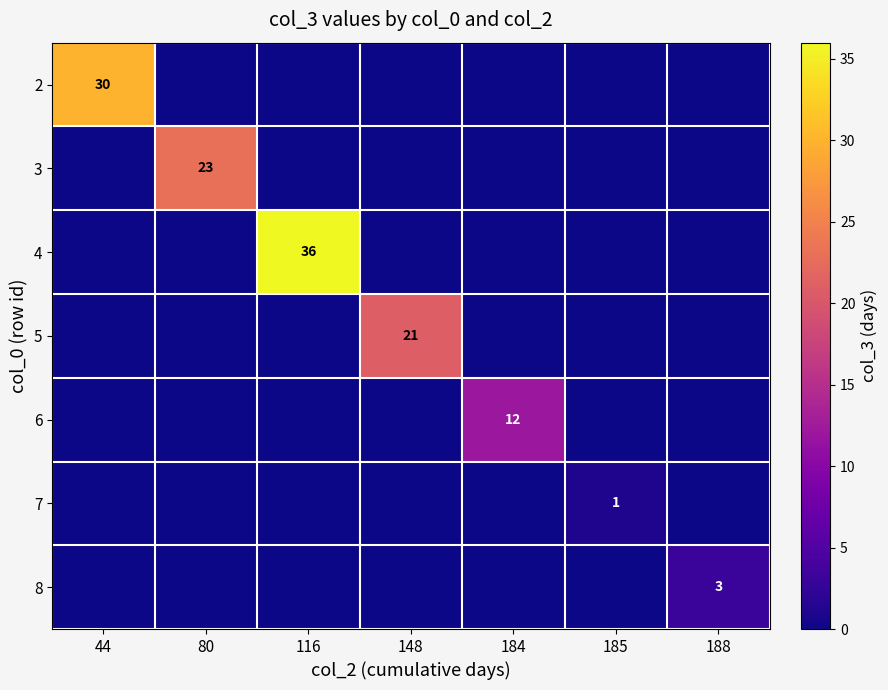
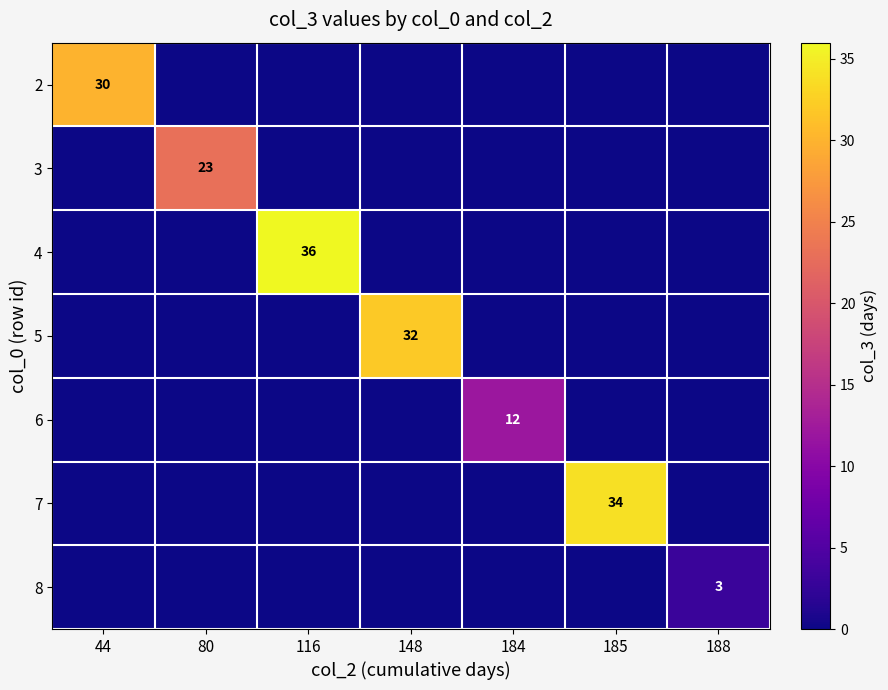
5, 148: 21 -> 32
7, 185: 1 -> 34
